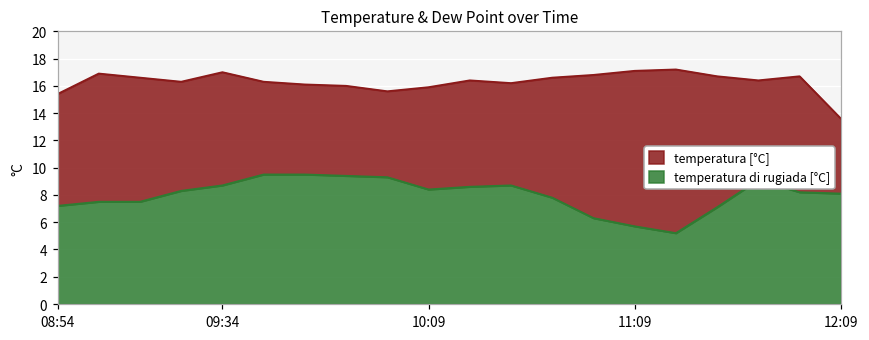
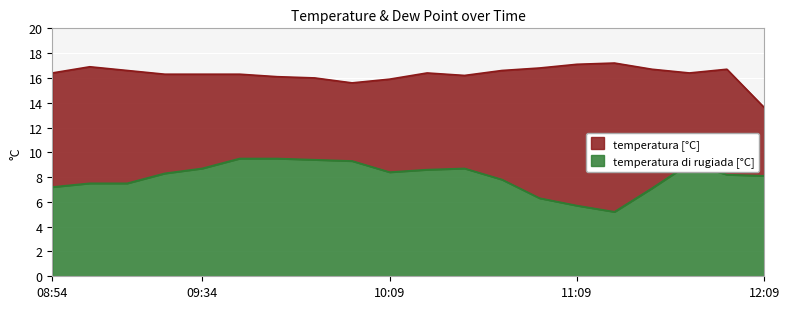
temperatura [°C], 08:54: 15.4 -> 16.4
temperatura [°C], 09:34: 17.0 -> 16.3
